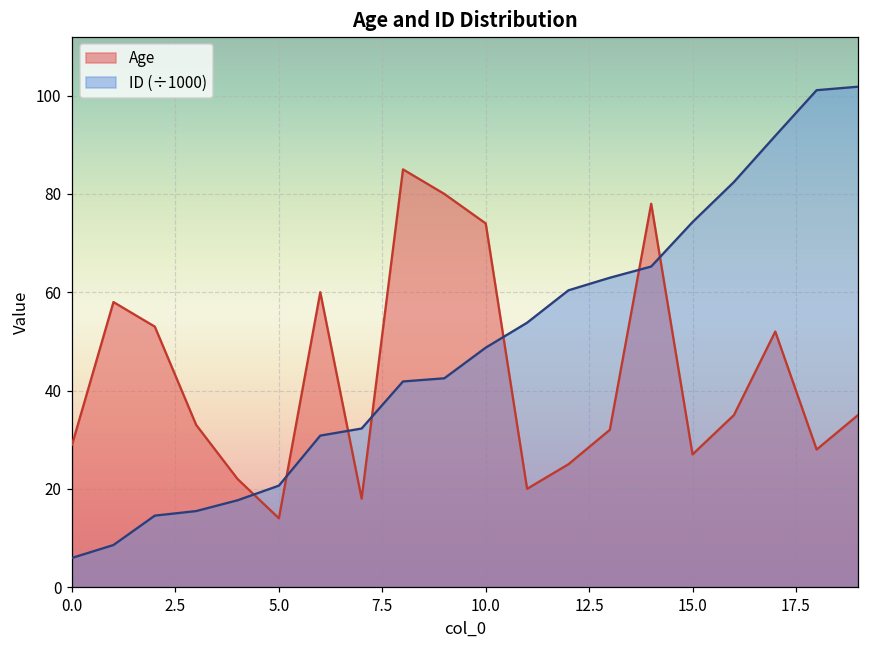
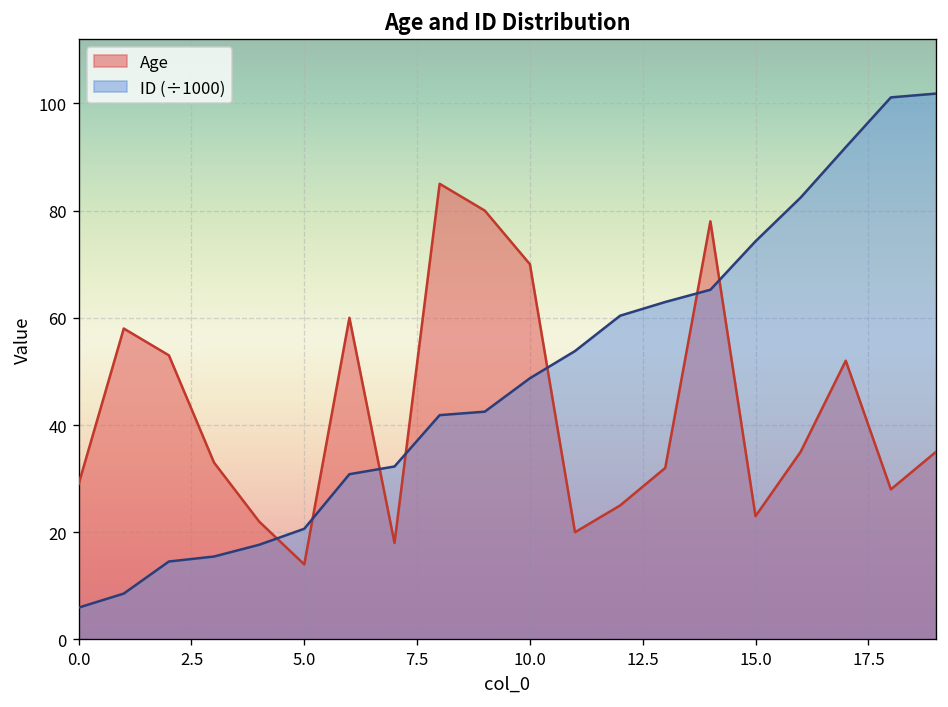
Age, 10.0: 74 -> 70
Age, 15.0: 27 -> 23
